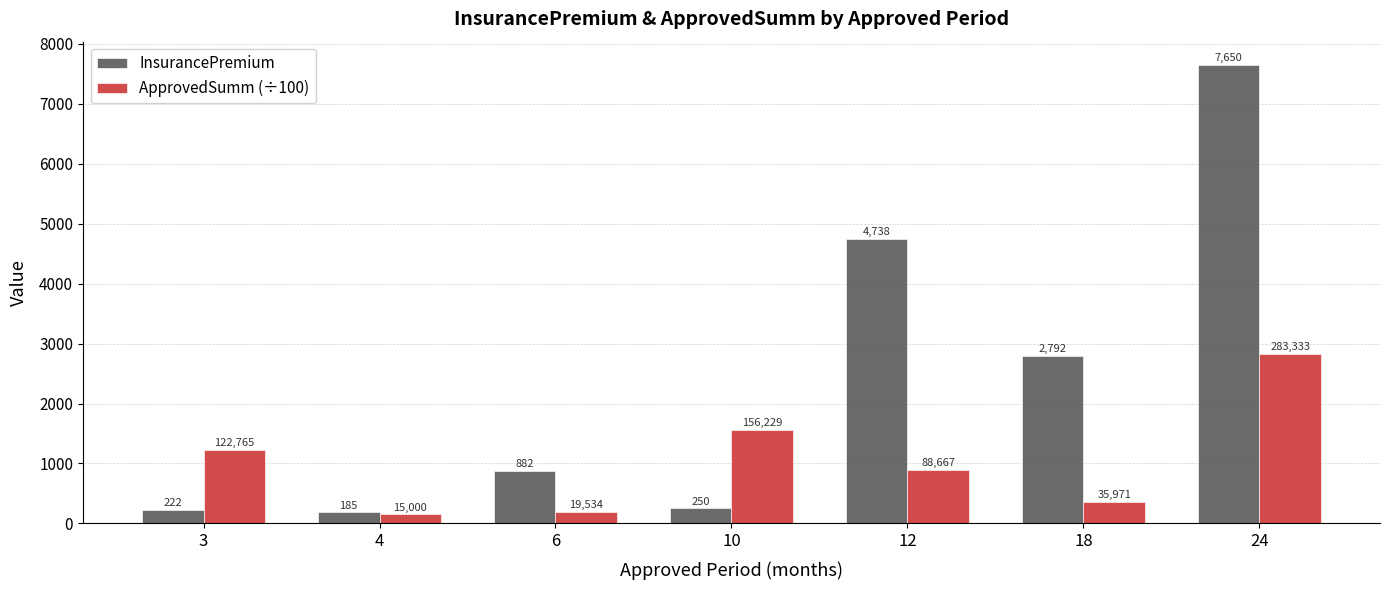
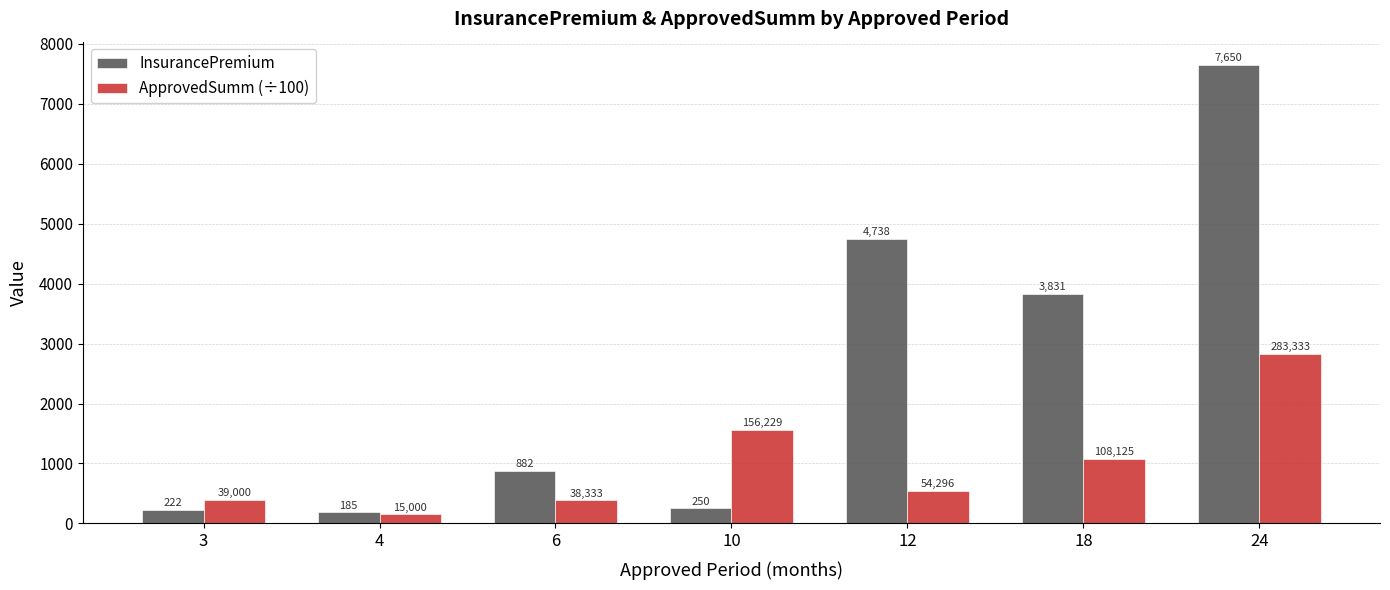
ApprovedSumm (÷100), 3: 122,765 -> 39,000
ApprovedSumm (÷100), 6: 19,534 -> 38,333
ApprovedSumm (÷100), 12: 88,667 -> 54,296
InsurancePremium, 18: 2,792 -> 3,831
ApprovedSumm (÷100), 18: 35,971 -> 108,125
